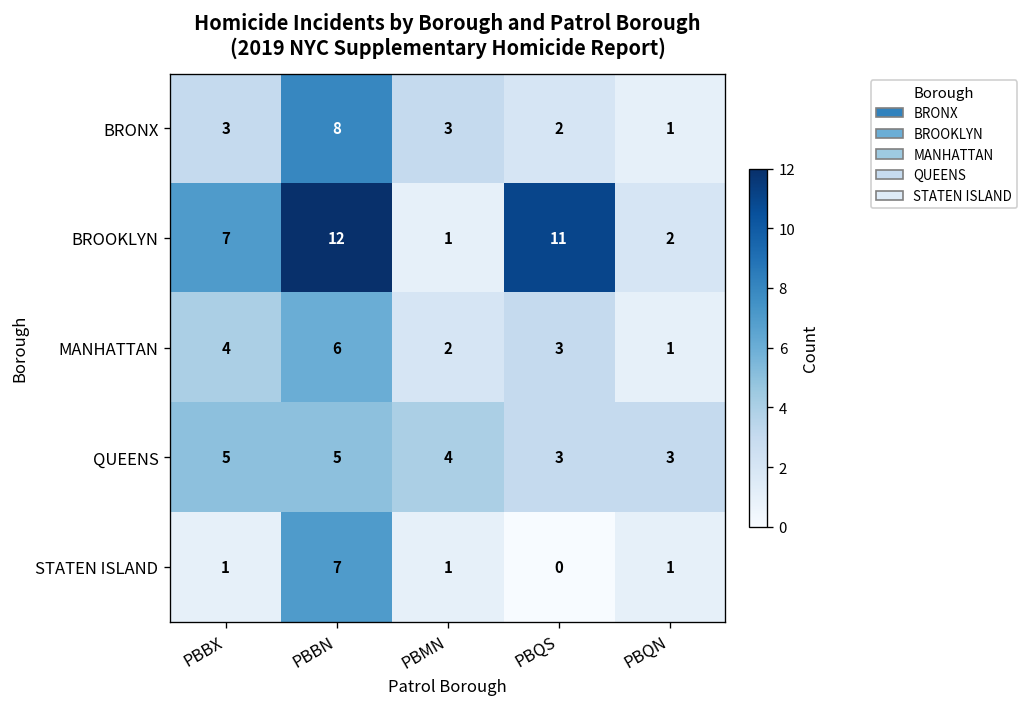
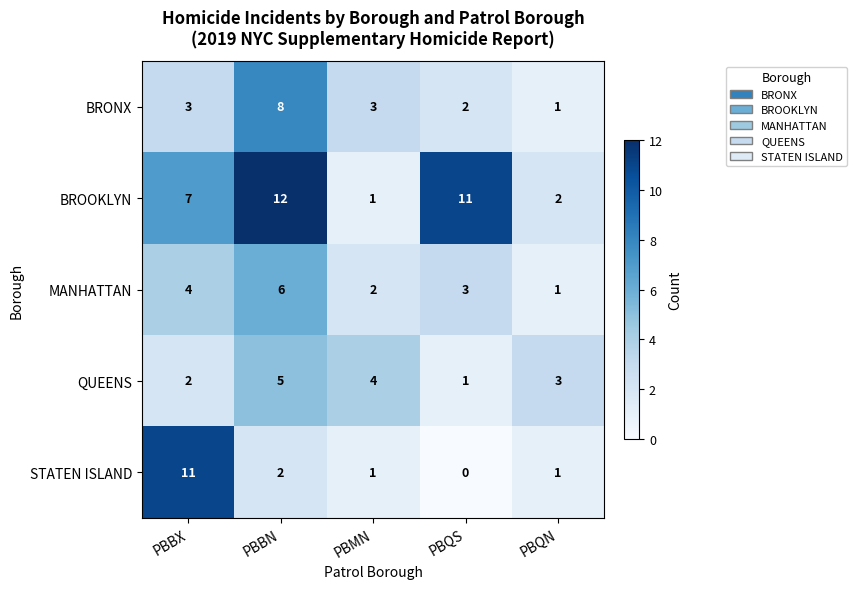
QUEENS, PBBX: 5 -> 2
QUEENS, PBQS: 3 -> 1
STATEN ISLAND, PBBX: 1 -> 11
STATEN ISLAND, PBBN: 7 -> 2
